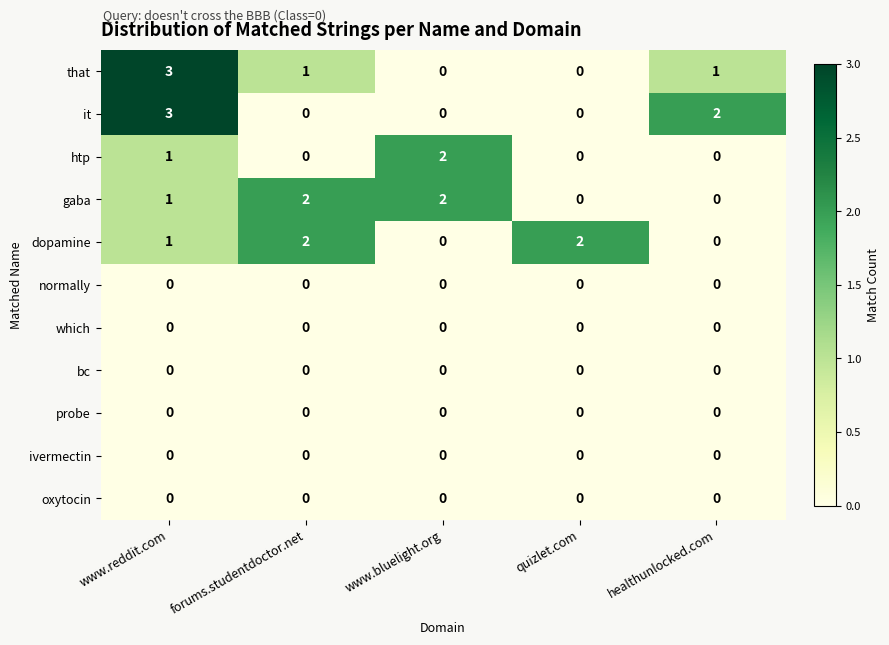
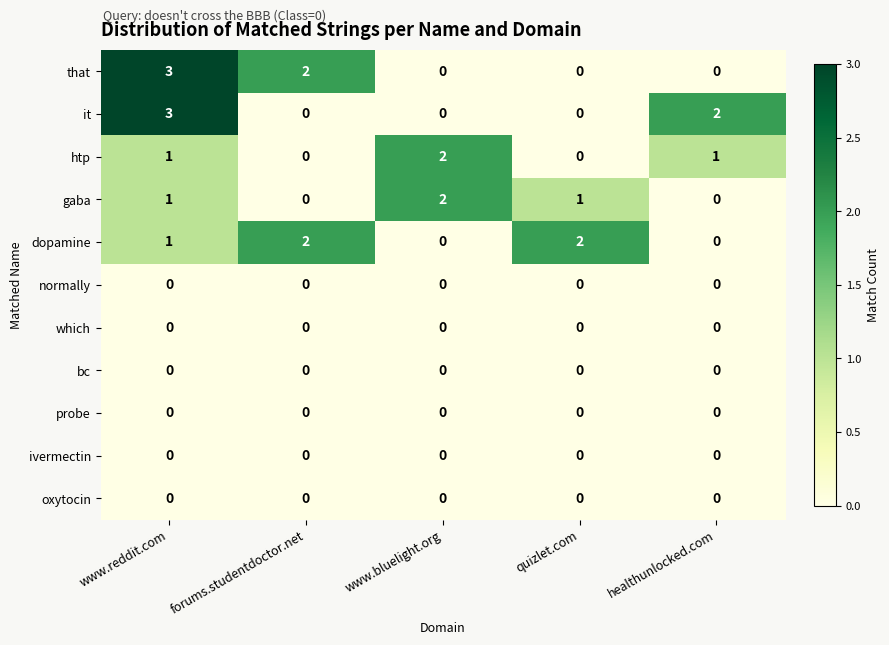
that, forums.studentdoctor.net: 1 -> 2
that, healthunlocked.com: 1 -> 0
htp, healthunlocked.com: 0 -> 1
gaba, forums.studentdoctor.net: 2 -> 0
gaba, quizlet.com: 0 -> 1
